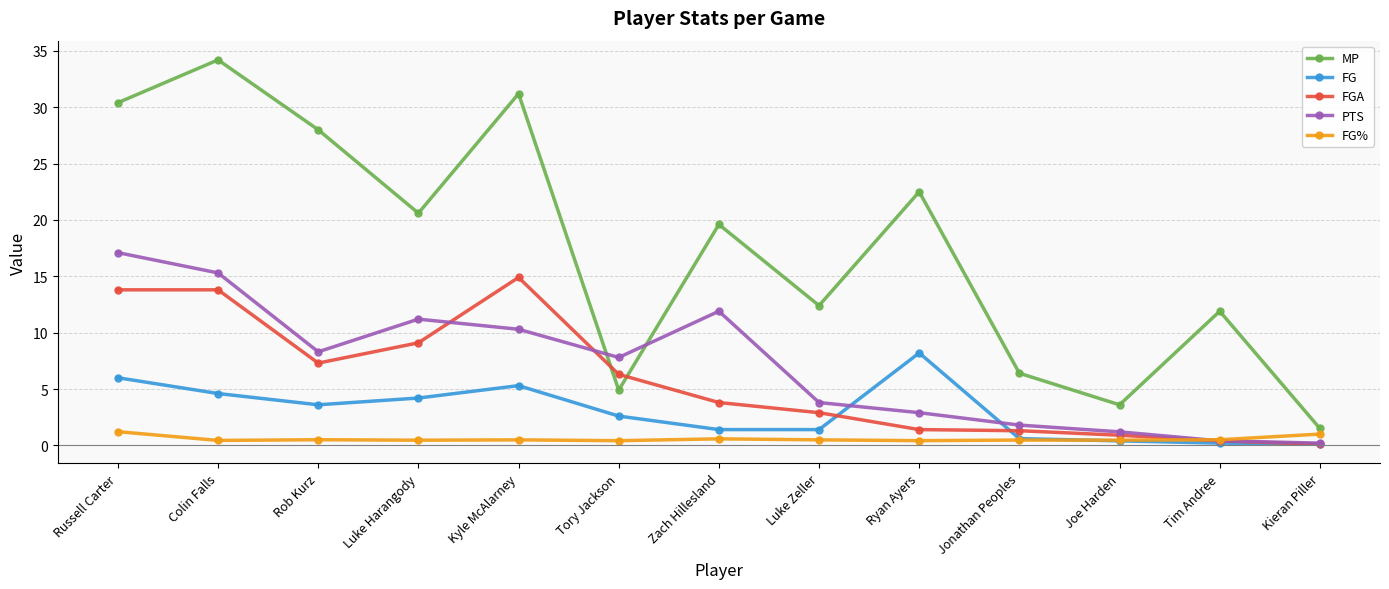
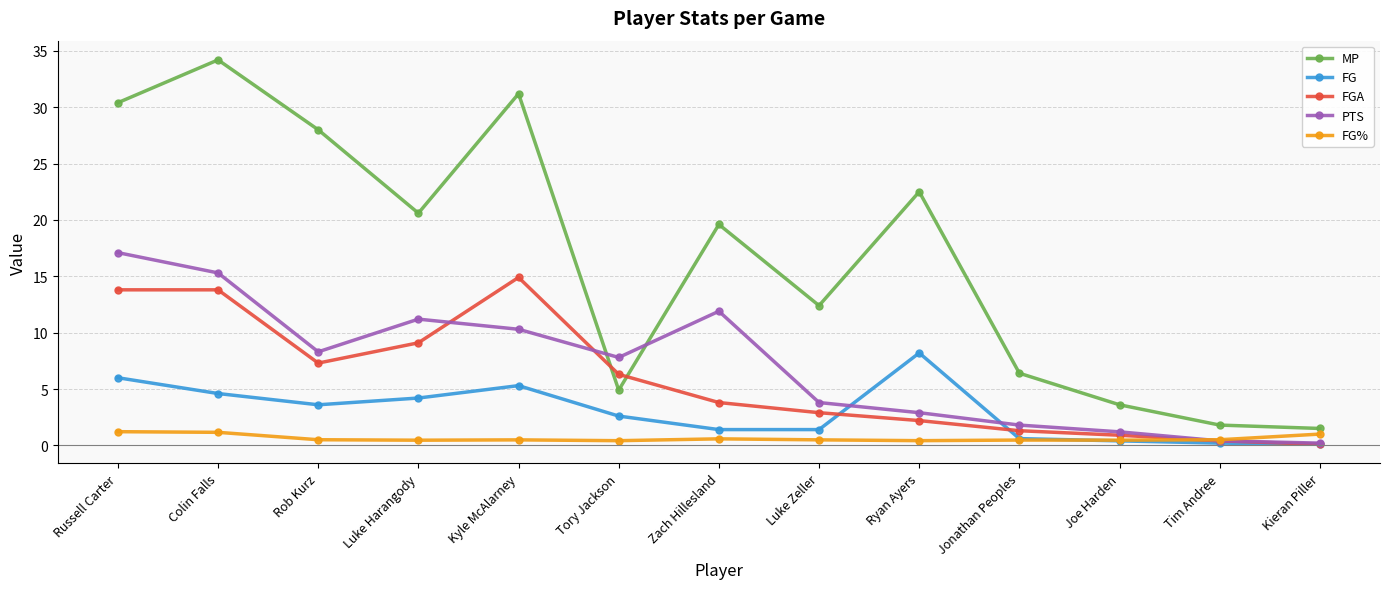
FG%, Colin Falls: 0.4 -> 1.2
FGA, Ryan Ayers: 1.4 -> 2.2
MP, Tim Andree: 11.9 -> 1.8
